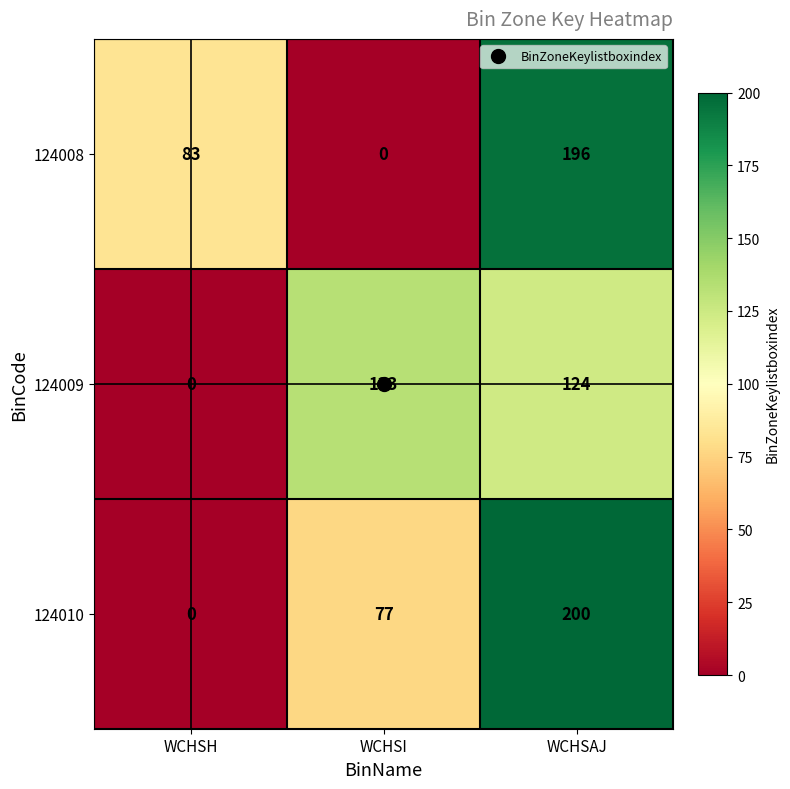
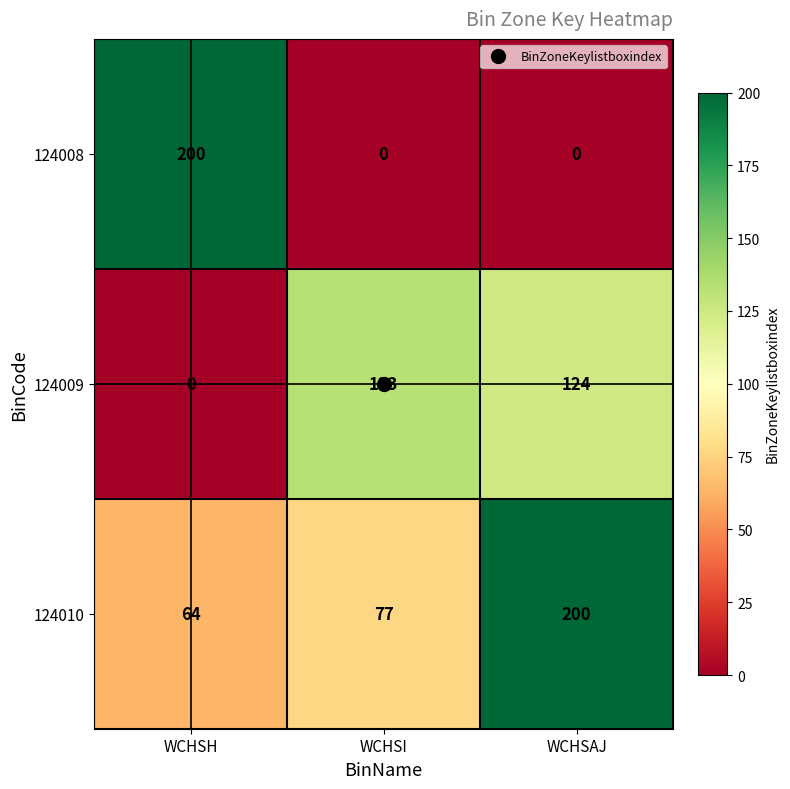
124008, WCHSH: 83 -> 200
124008, WCHSAJ: 196 -> 0
124010, WCHSH: 0 -> 64
